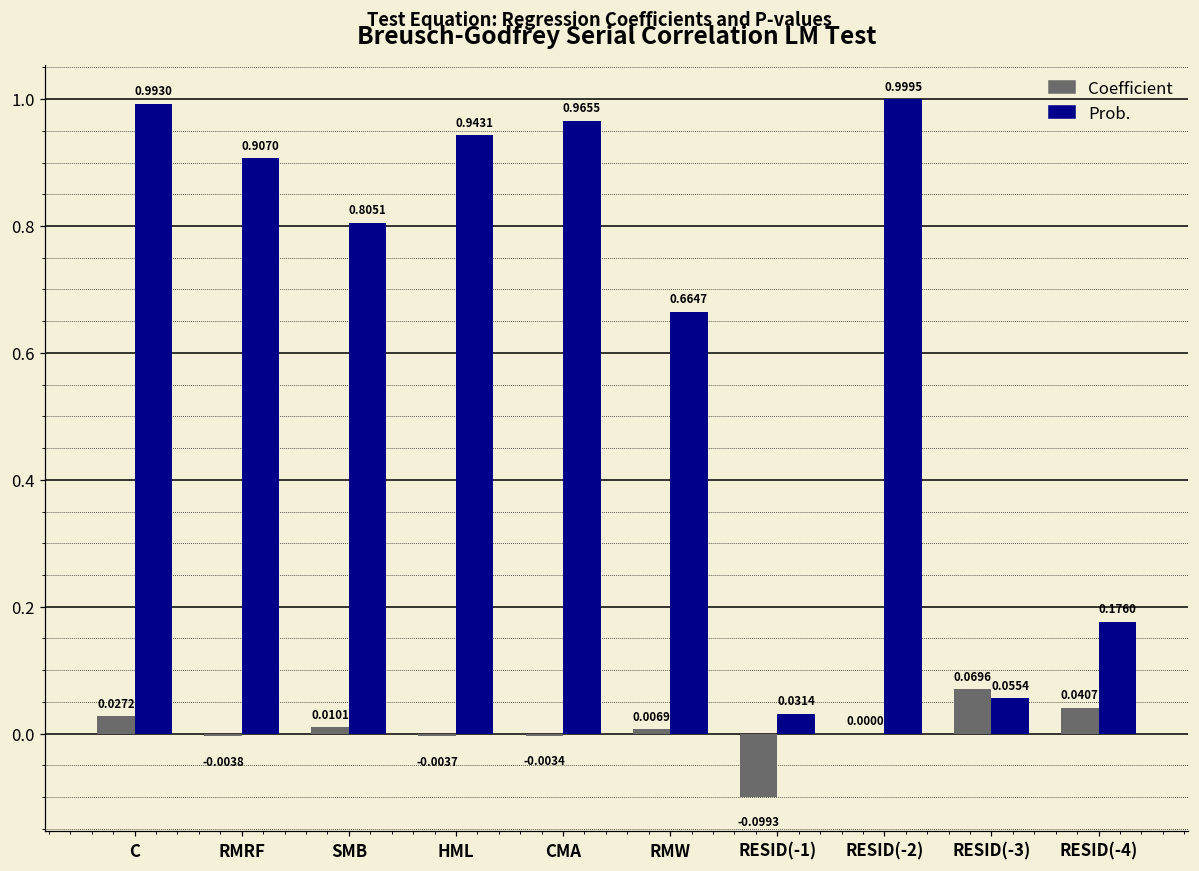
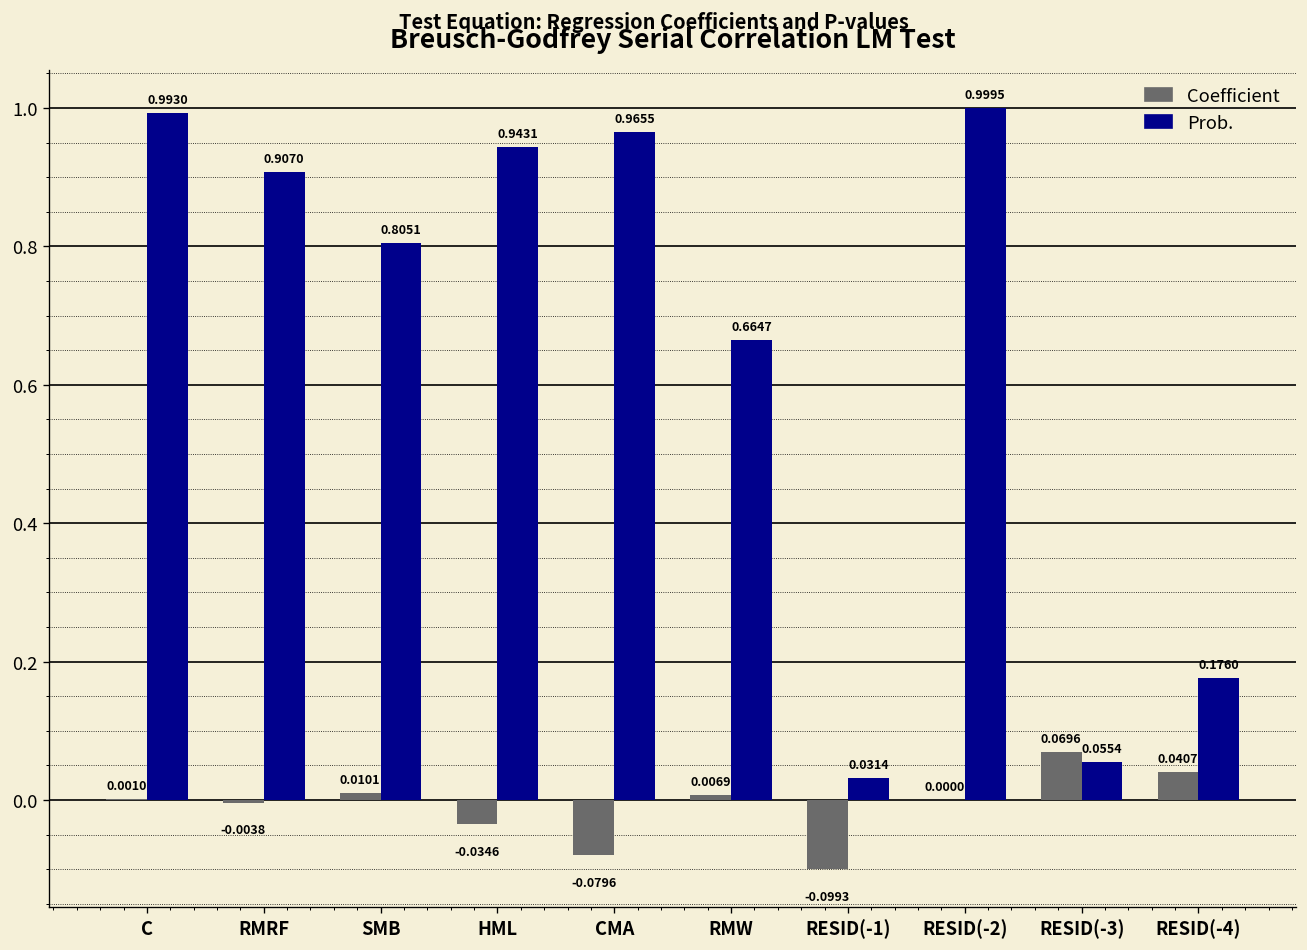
Coefficient, C: 0.0272 -> 0.0010
Coefficient, HML: -0.0037 -> -0.0346
Coefficient, CMA: -0.0034 -> -0.0796
